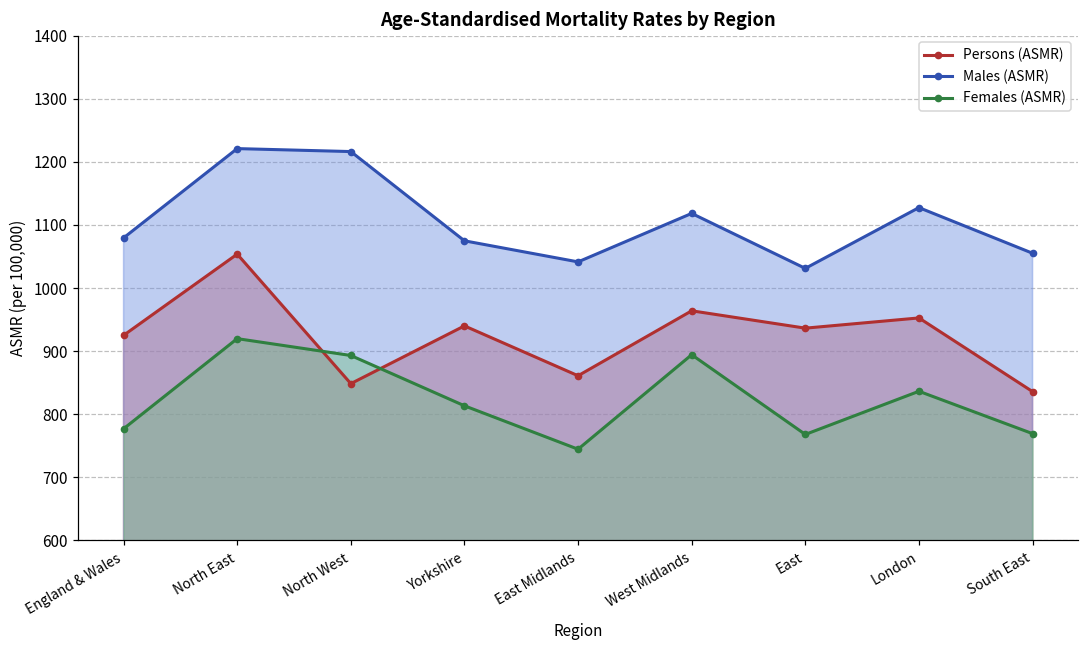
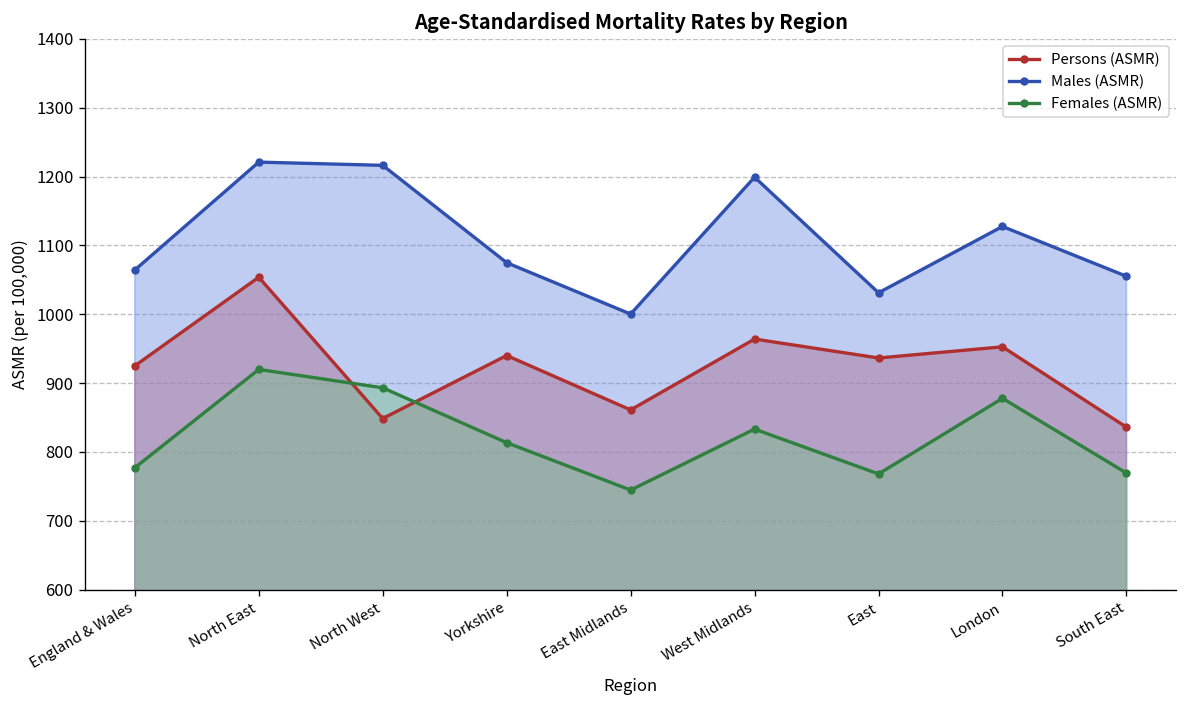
Males (ASMR), England & Wales: 1080 -> 1060
Males (ASMR), East Midlands: 1040 -> 1000
Males (ASMR), West Midlands: 1120 -> 1200
Females (ASMR), West Midlands: 890 -> 830
Females (ASMR), London: 840 -> 880
